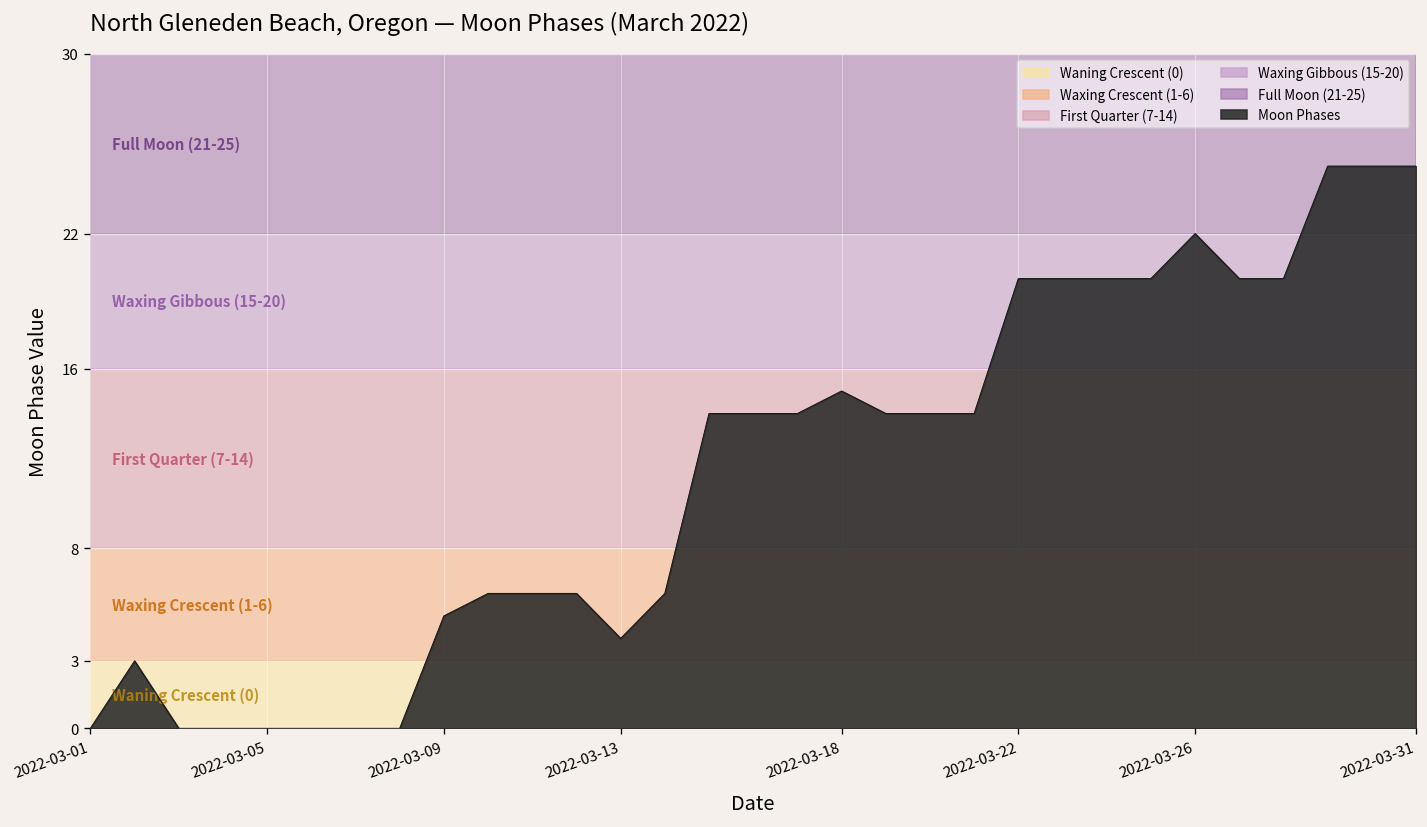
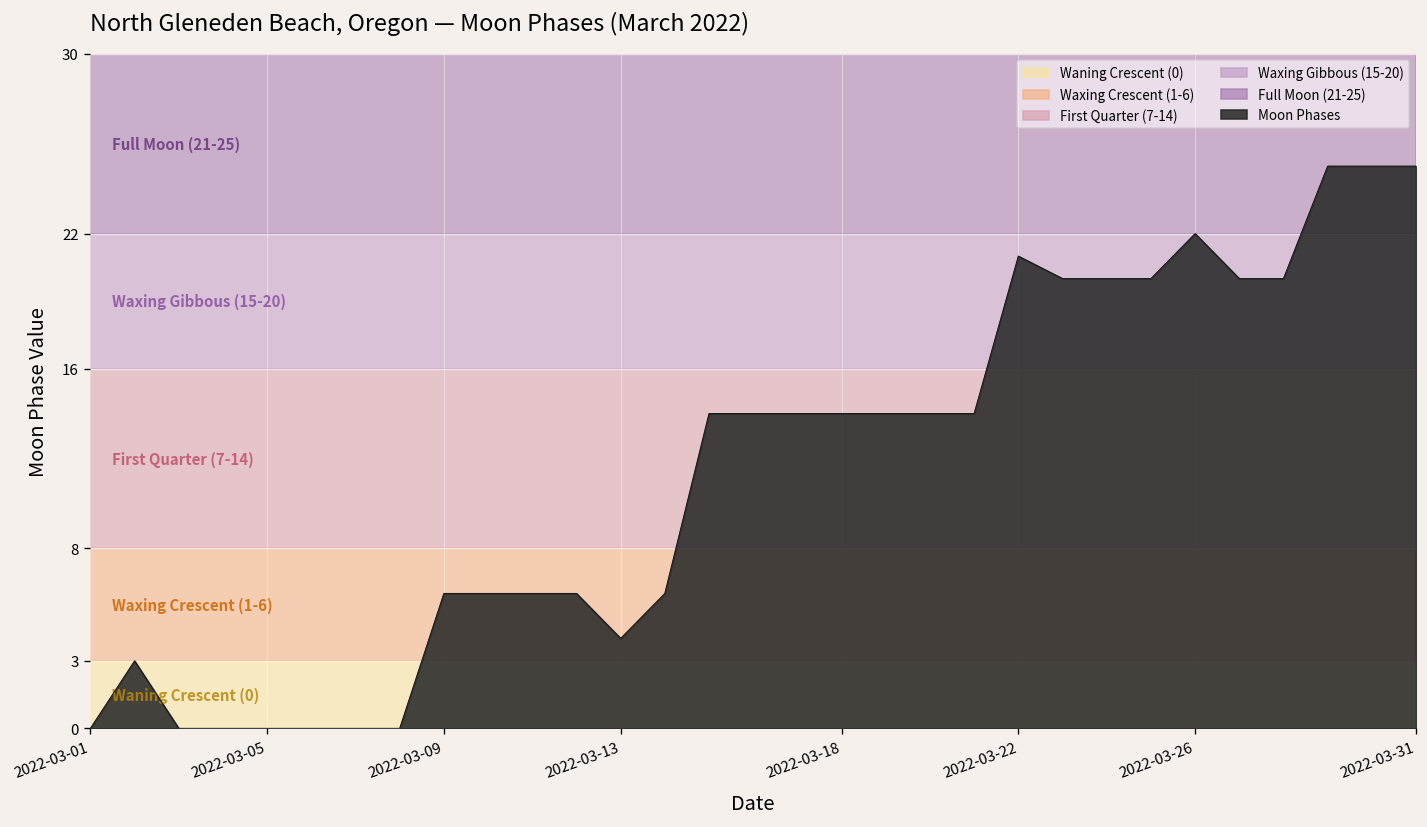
2022-03-09: 5 -> 6
2022-03-18: 15 -> 14
2022-03-22: 20 -> 21
